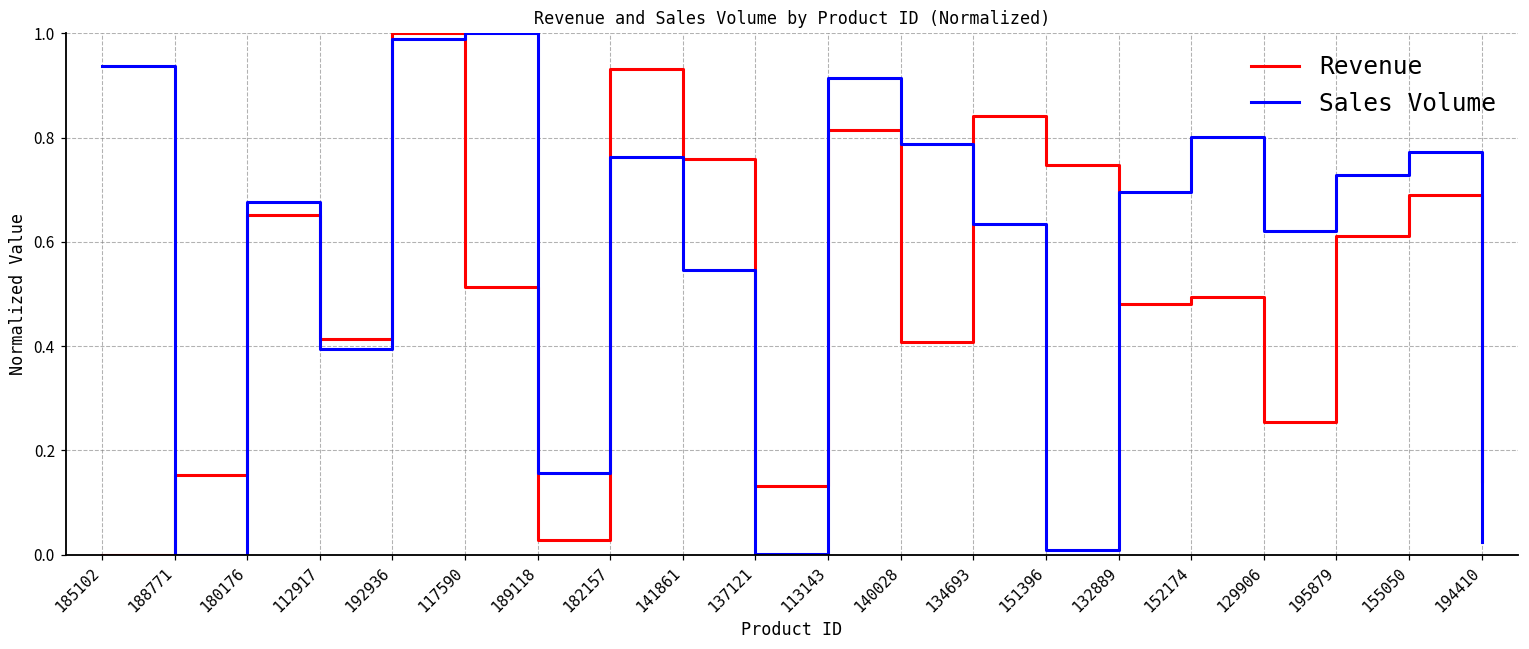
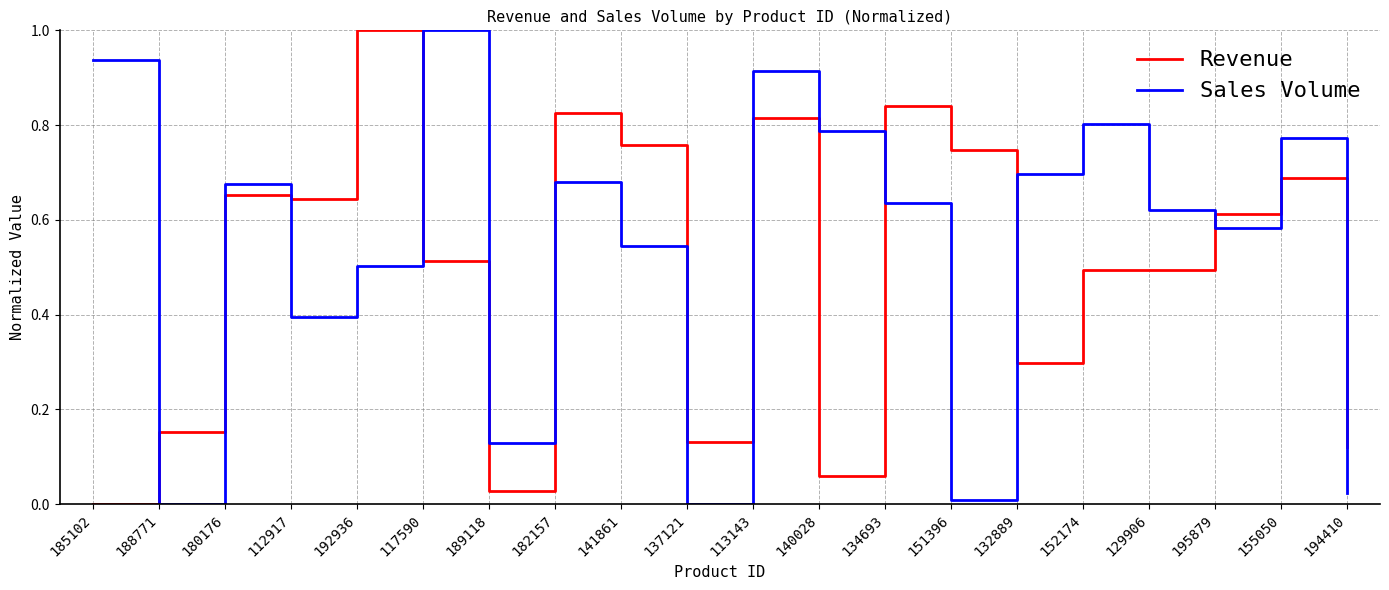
Revenue, 112917: 0.41 -> 0.64
Sales Volume, 192936: 0.99 -> 0.50
Sales Volume, 189118: 0.16 -> 0.13
Revenue, 182157: 0.93 -> 0.83
Sales Volume, 182157: 0.76 -> 0.68
Revenue, 140028: 0.41 -> 0.06
Revenue, 132889: 0.48 -> 0.30
Revenue, 129906: 0.25 -> 0.49
Sales Volume, 195879: 0.73 -> 0.58
Revenue, 194410: 0.14 -> 0.12
